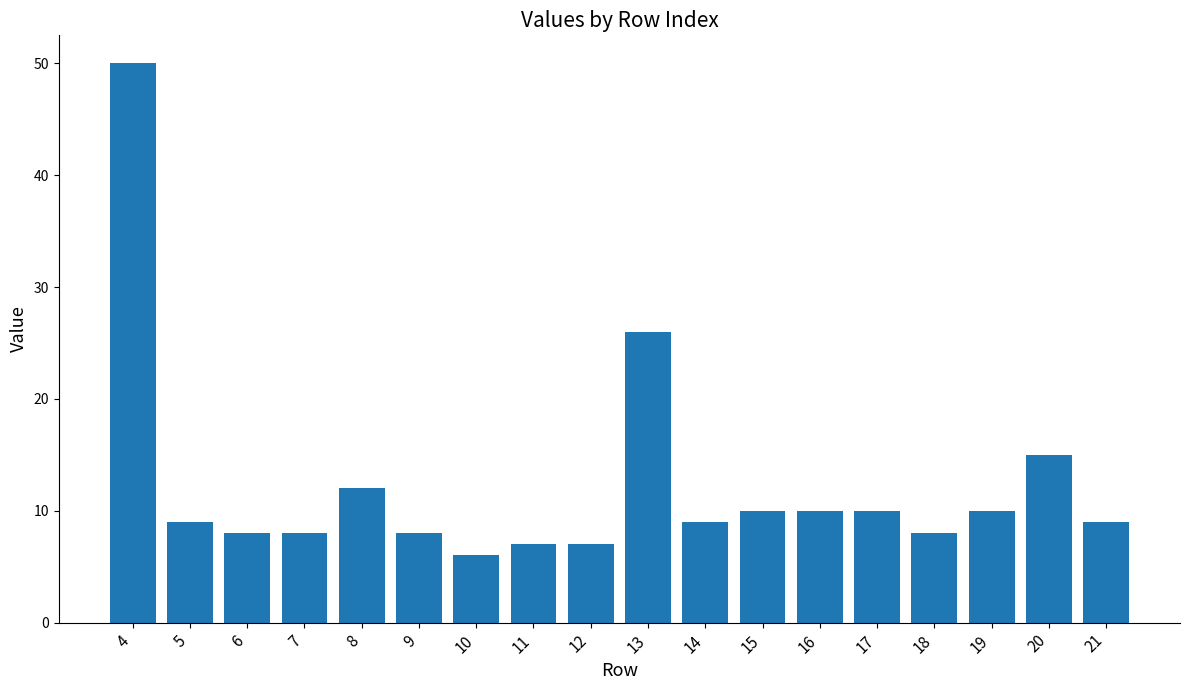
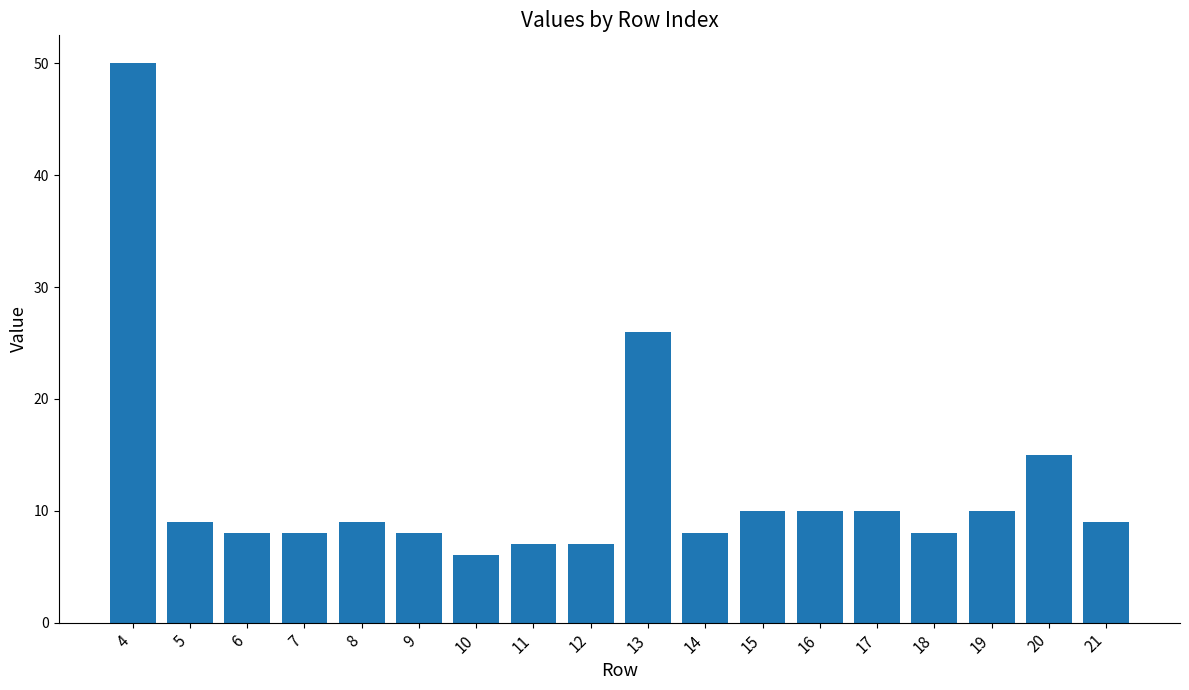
8: 12 -> 9
14: 9 -> 8
